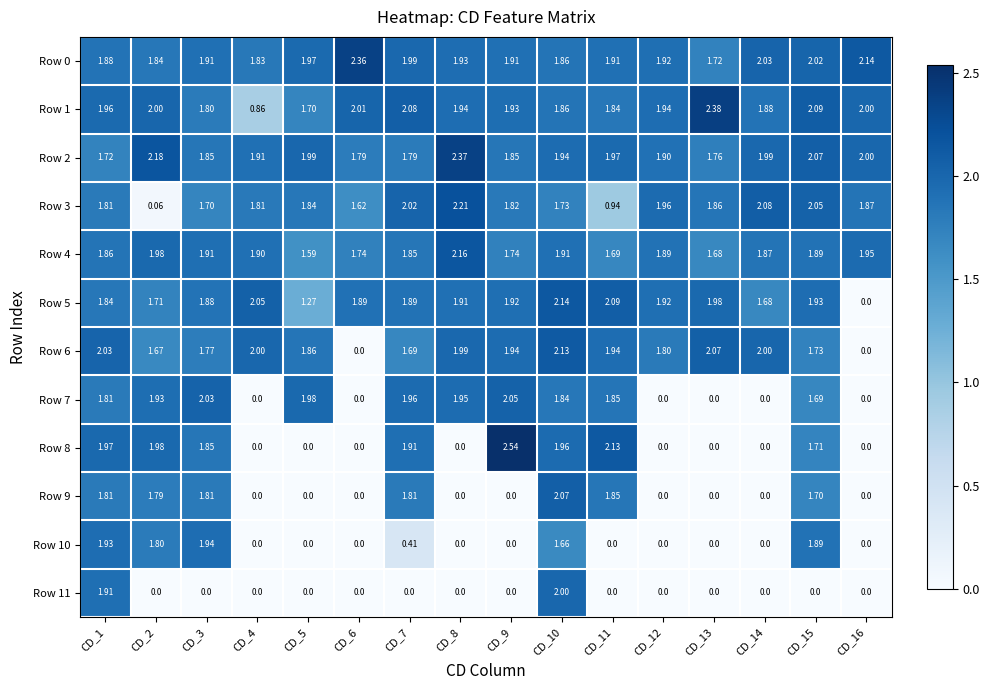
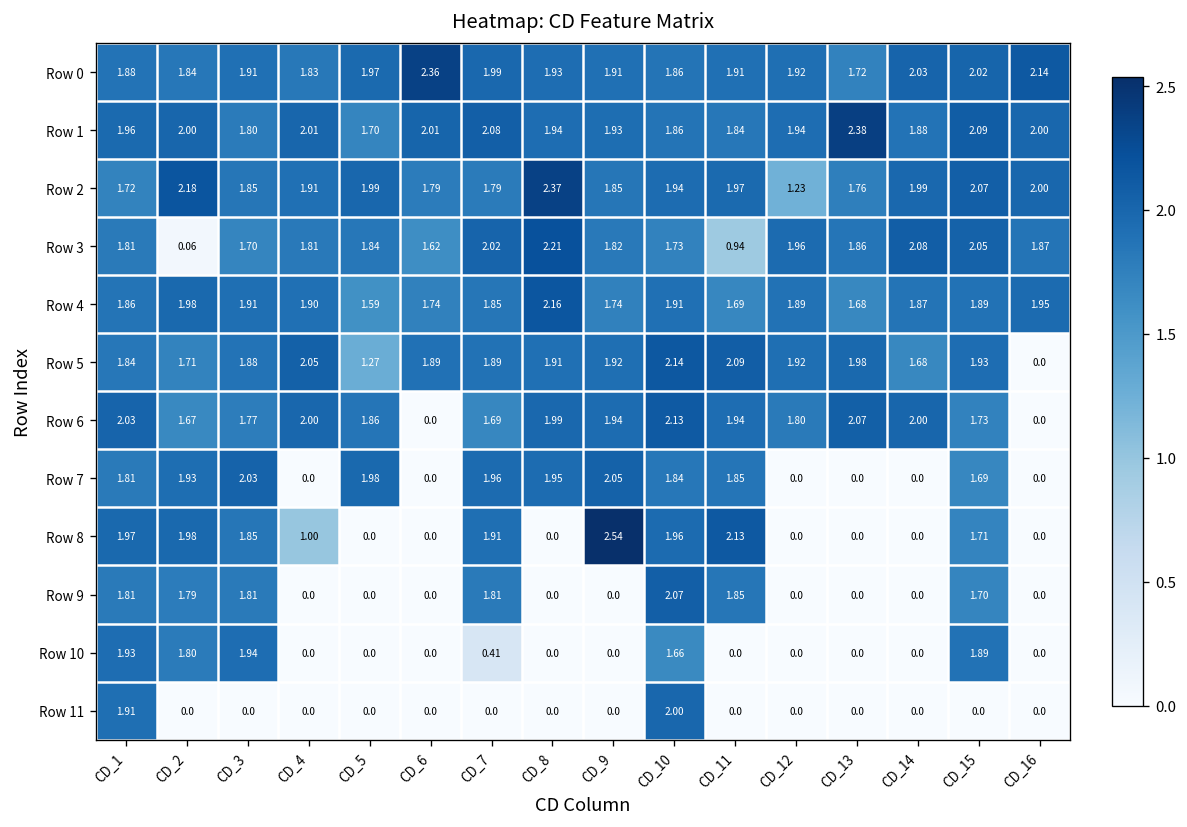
Row 1, CD_4: 0.86 -> 2.01
Row 2, CD_12: 1.90 -> 1.23
Row 8, CD_4: 0.0 -> 1.00
